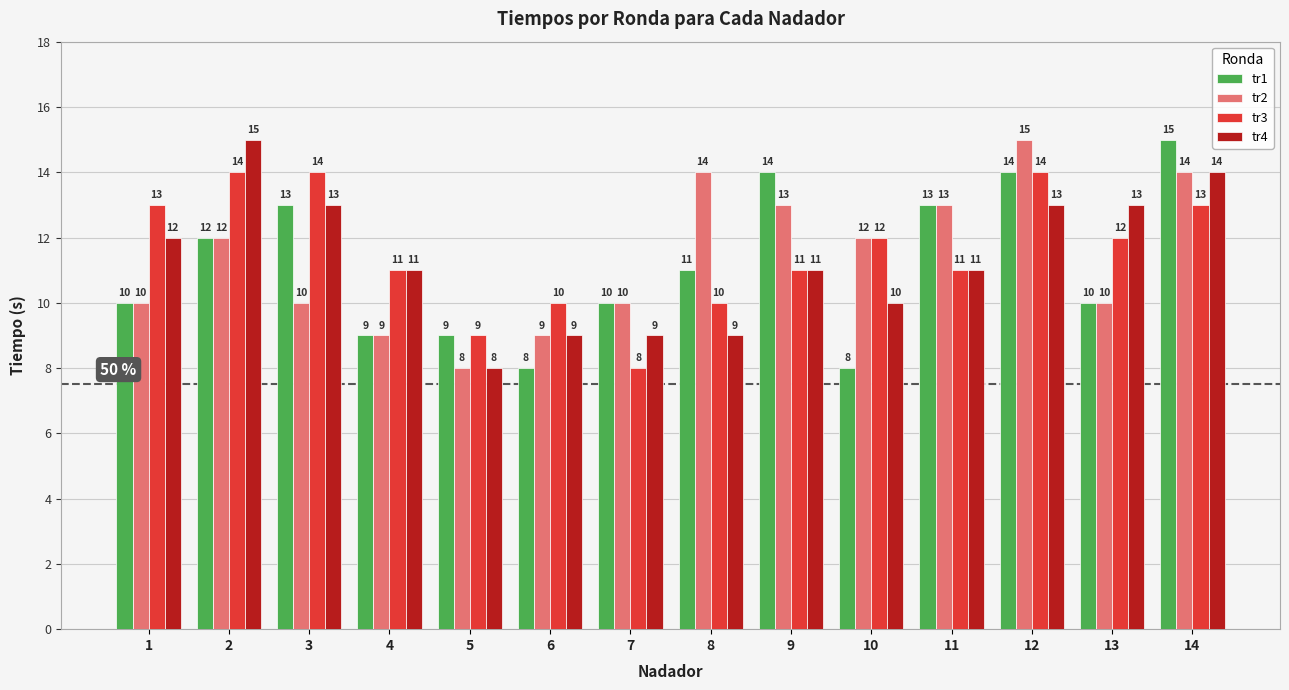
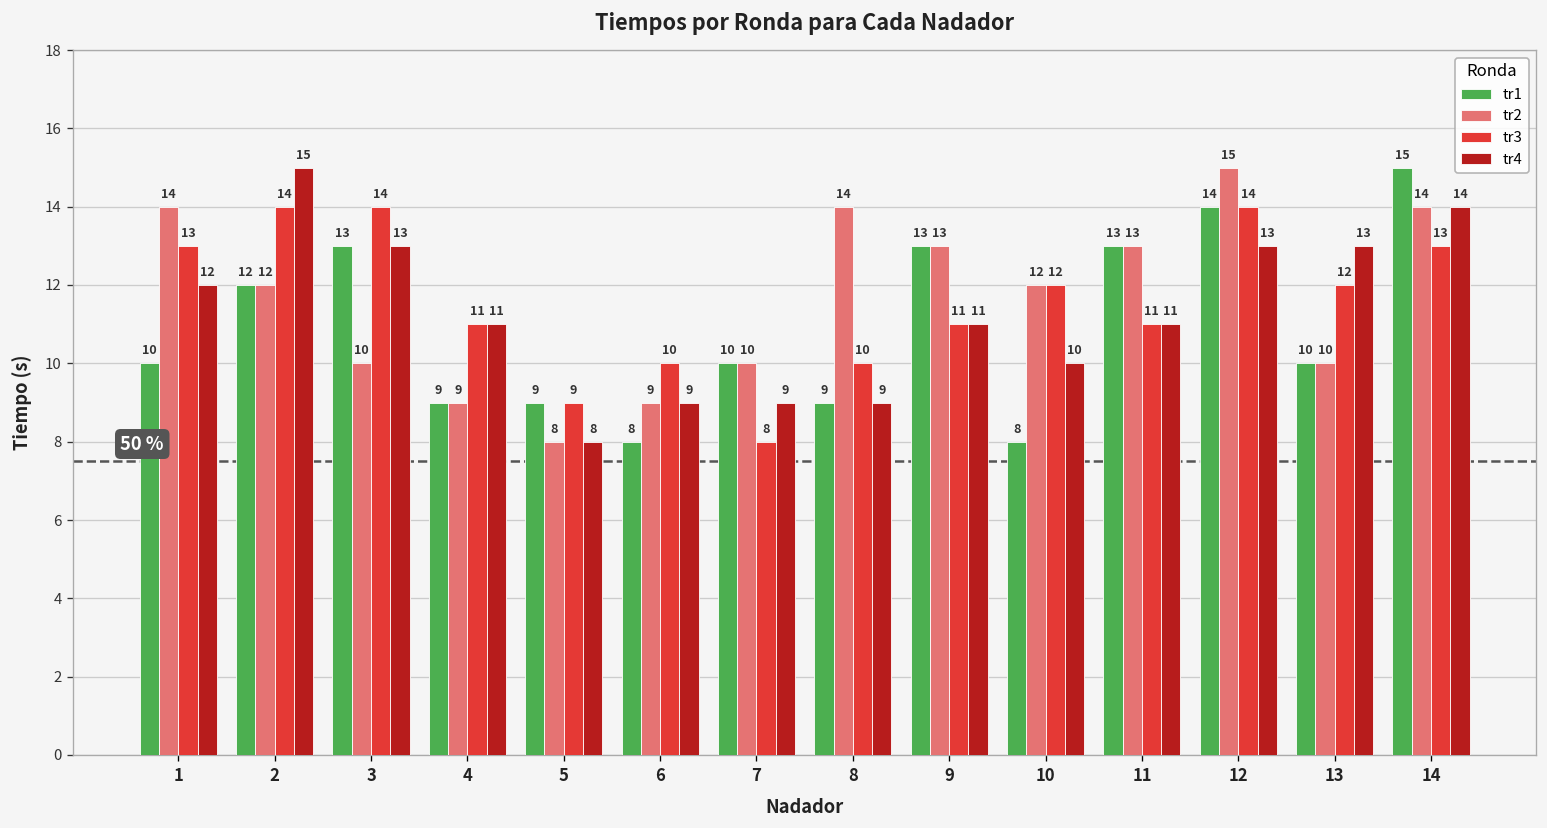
tr2, 1: 10 -> 14
tr1, 8: 11 -> 9
tr1, 9: 14 -> 13
